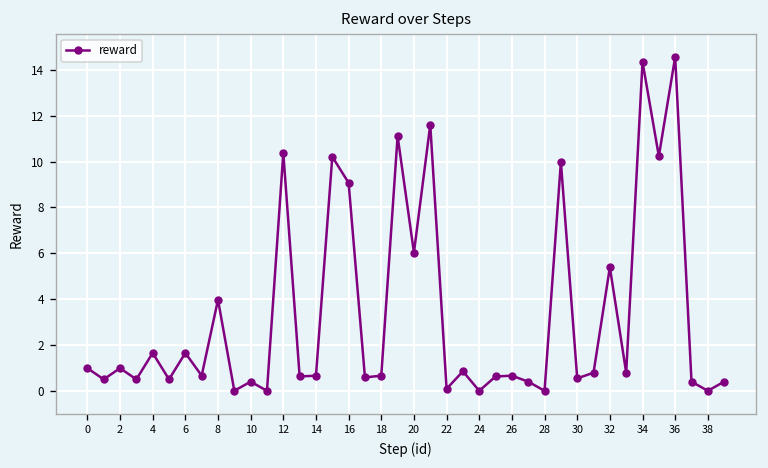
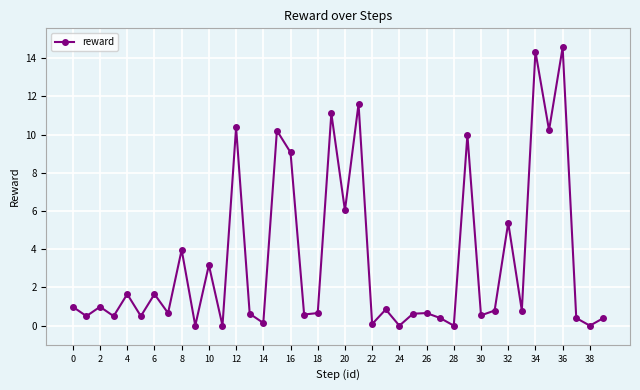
10: 0.4 -> 3.2
14: 0.7 -> 0.1
